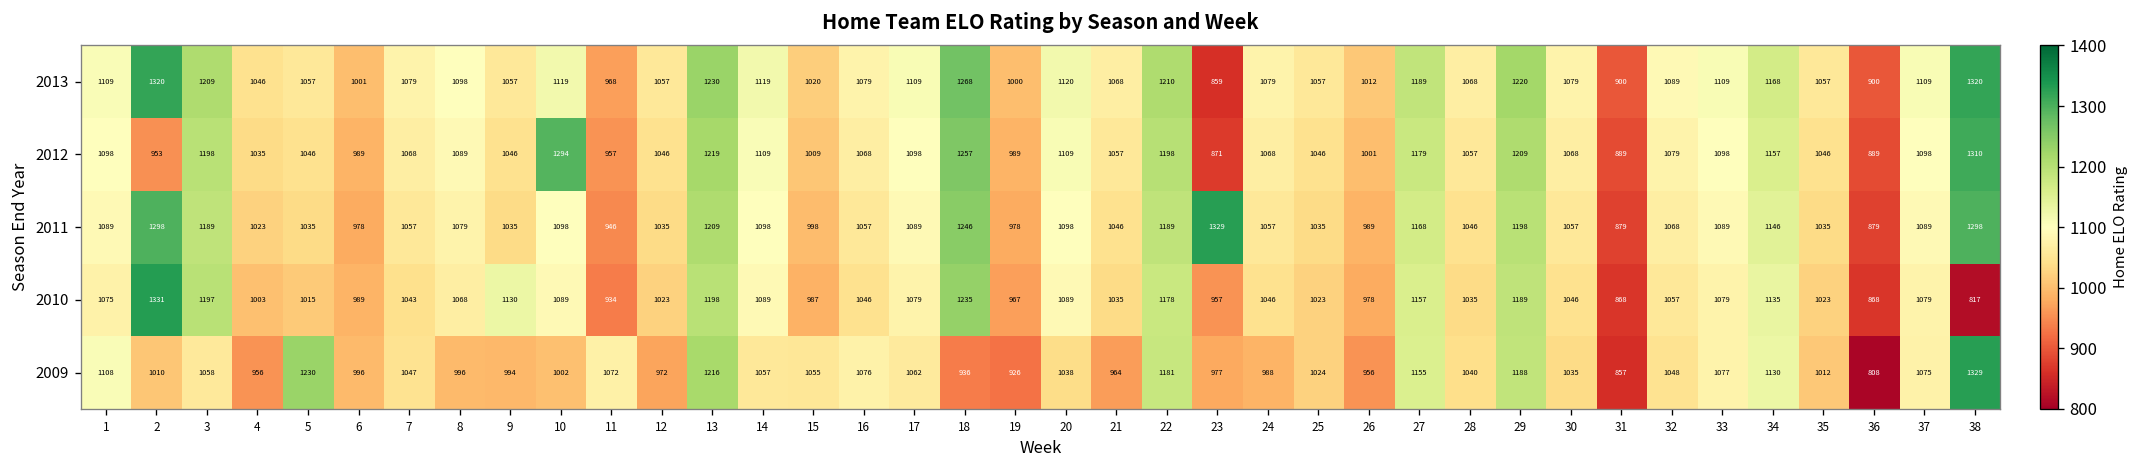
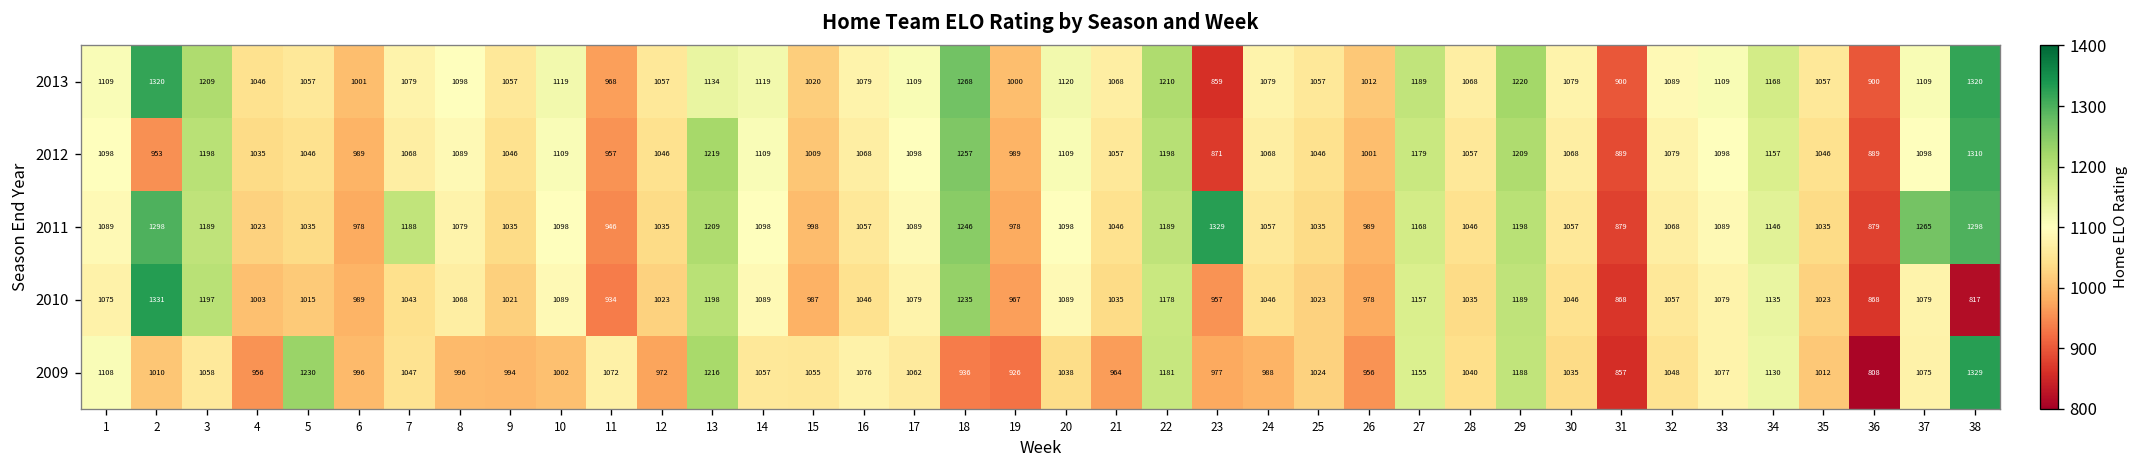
2013, 13: 1230 -> 1134
2012, 10: 1294 -> 1109
2011, 7: 1057 -> 1188
2011, 37: 1089 -> 1265
2010, 9: 1130 -> 1021
